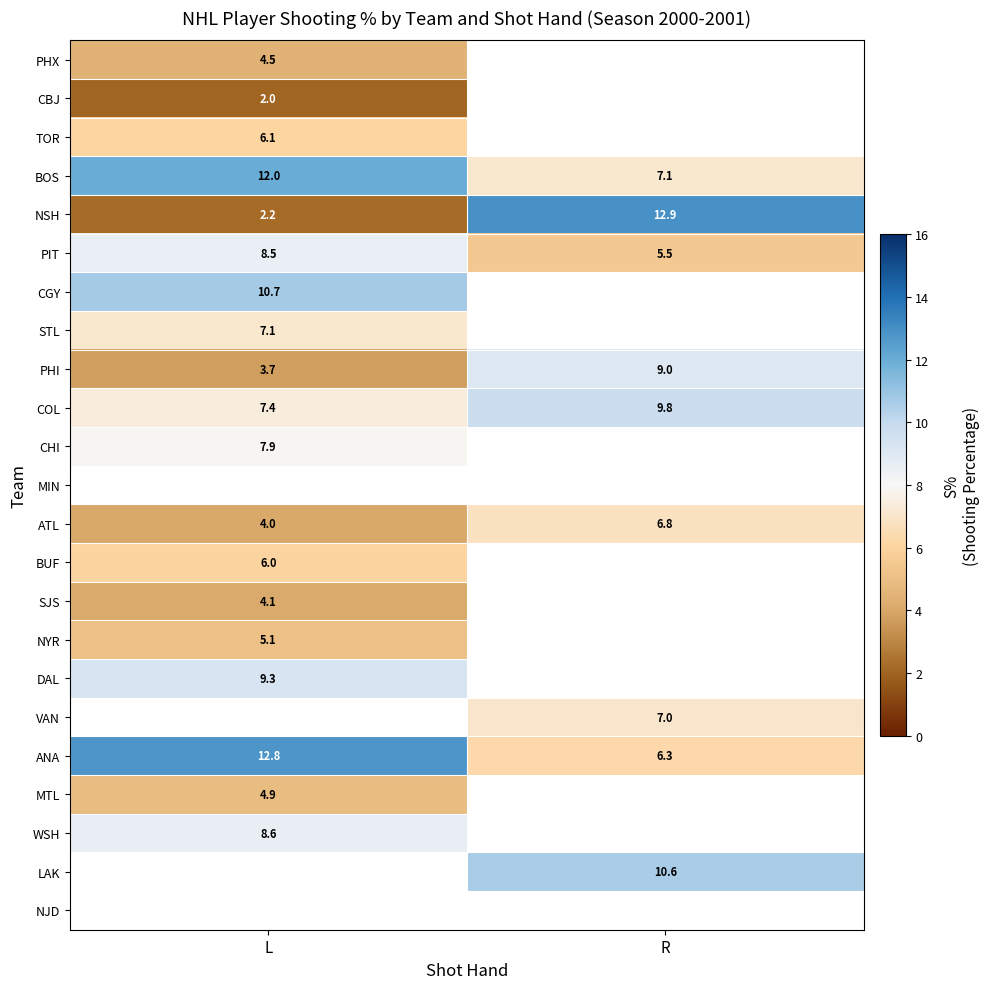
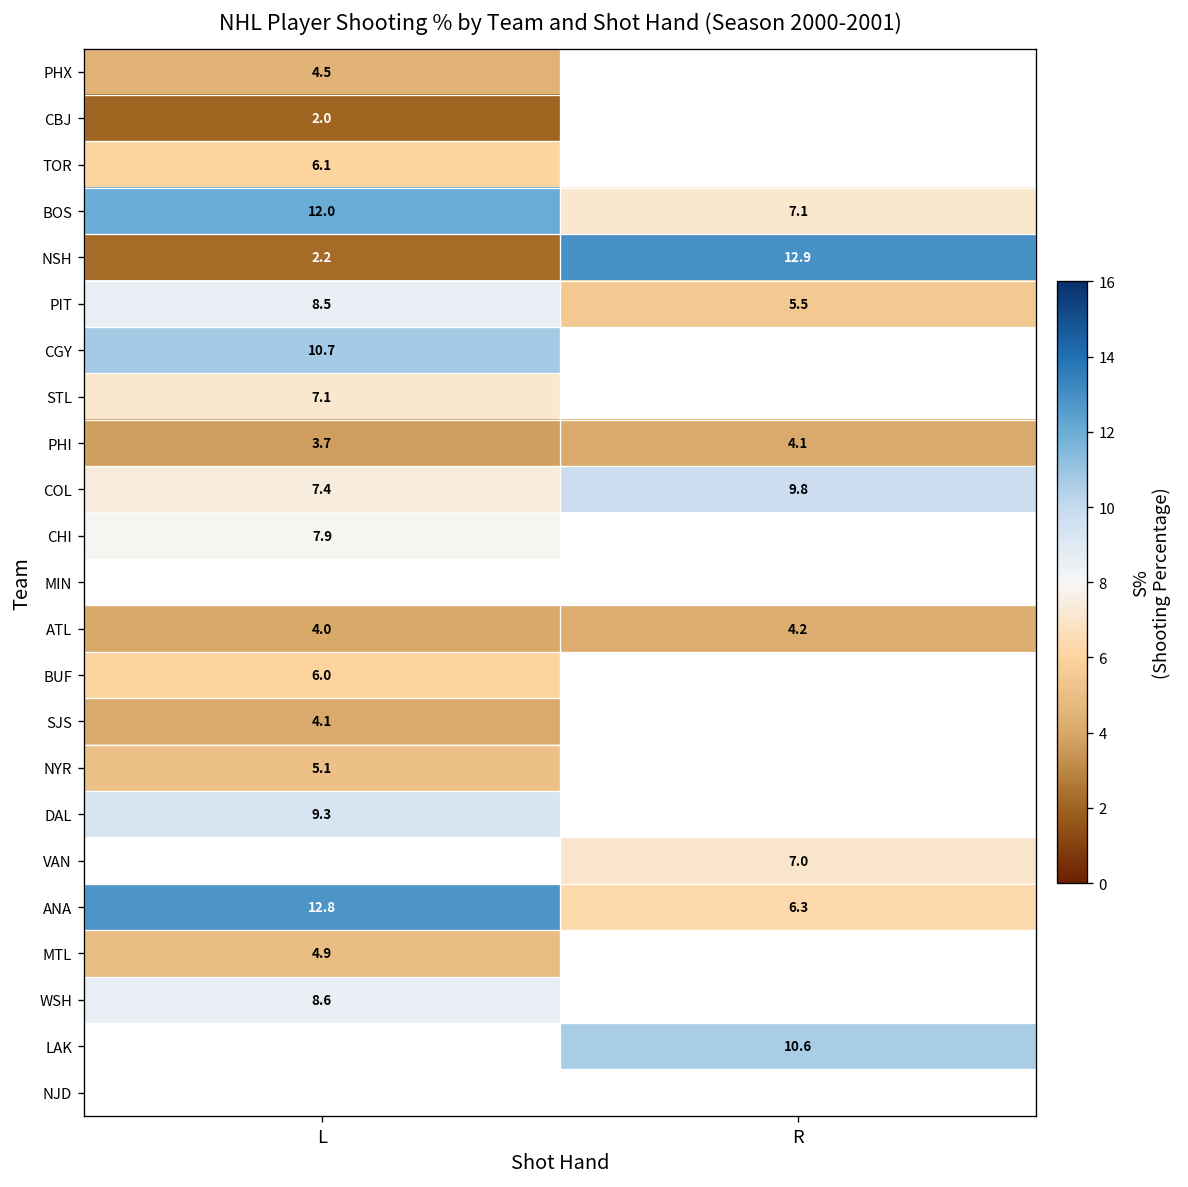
PHI, R: 9.0 -> 4.1
ATL, R: 6.8 -> 4.2
